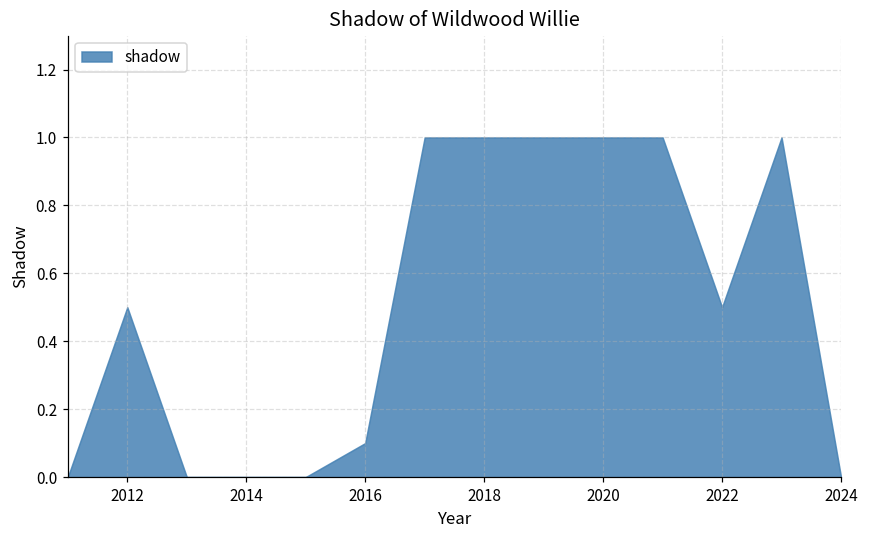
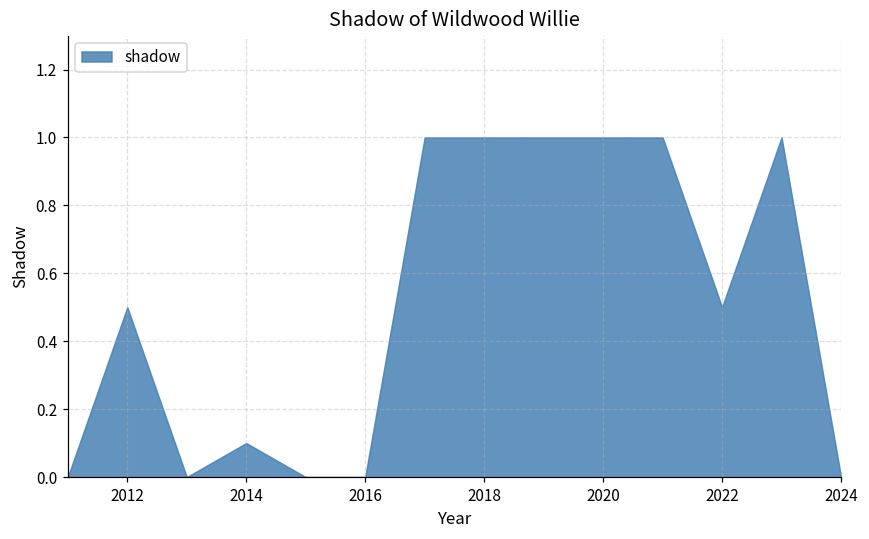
2014: 0.0 -> 0.1
2016: 0.1 -> 0.0
